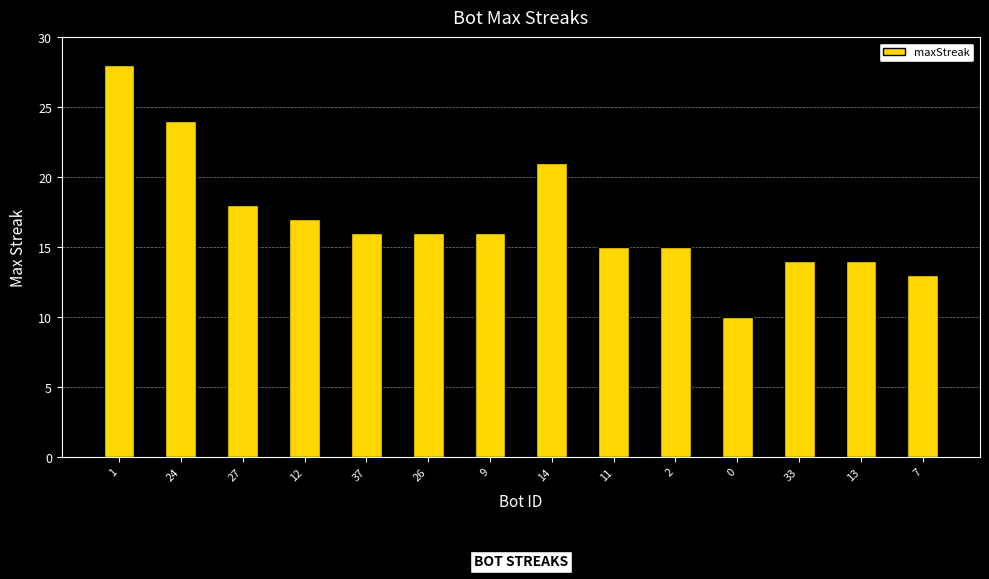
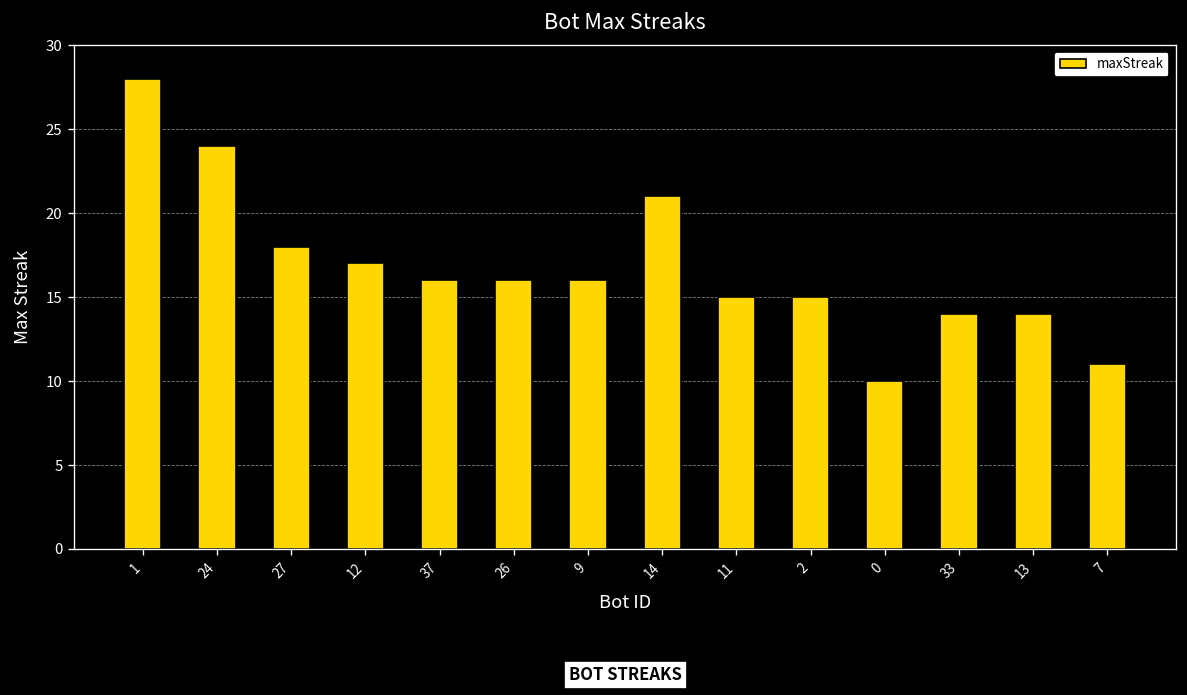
7: 13 -> 11
